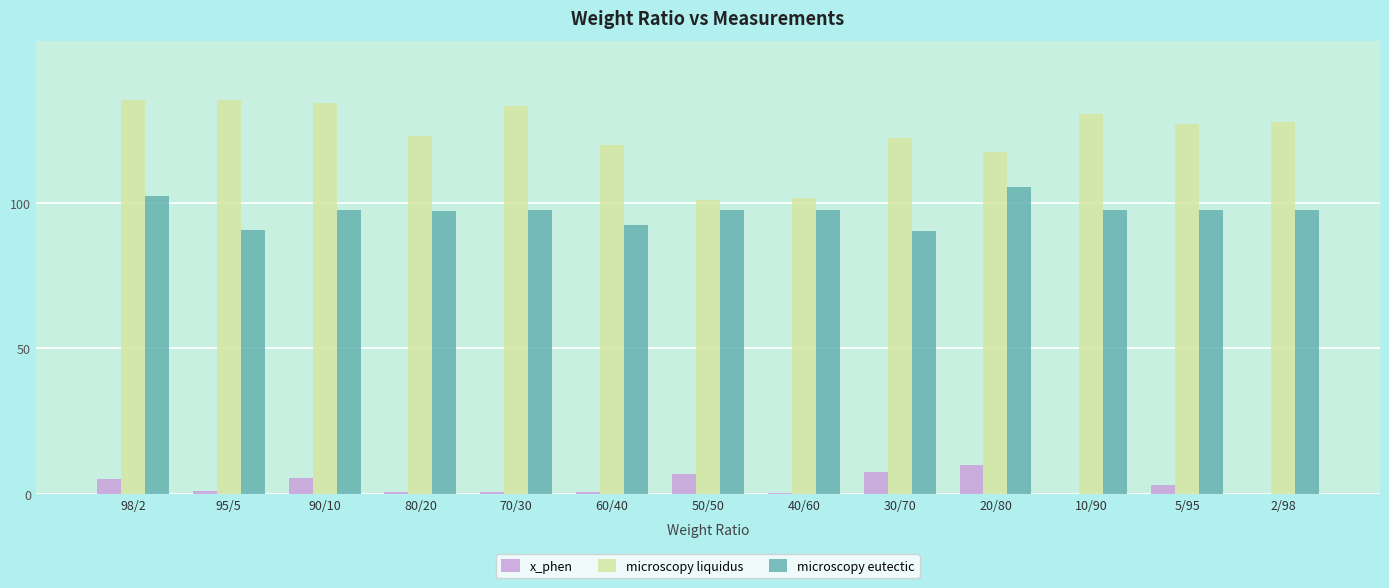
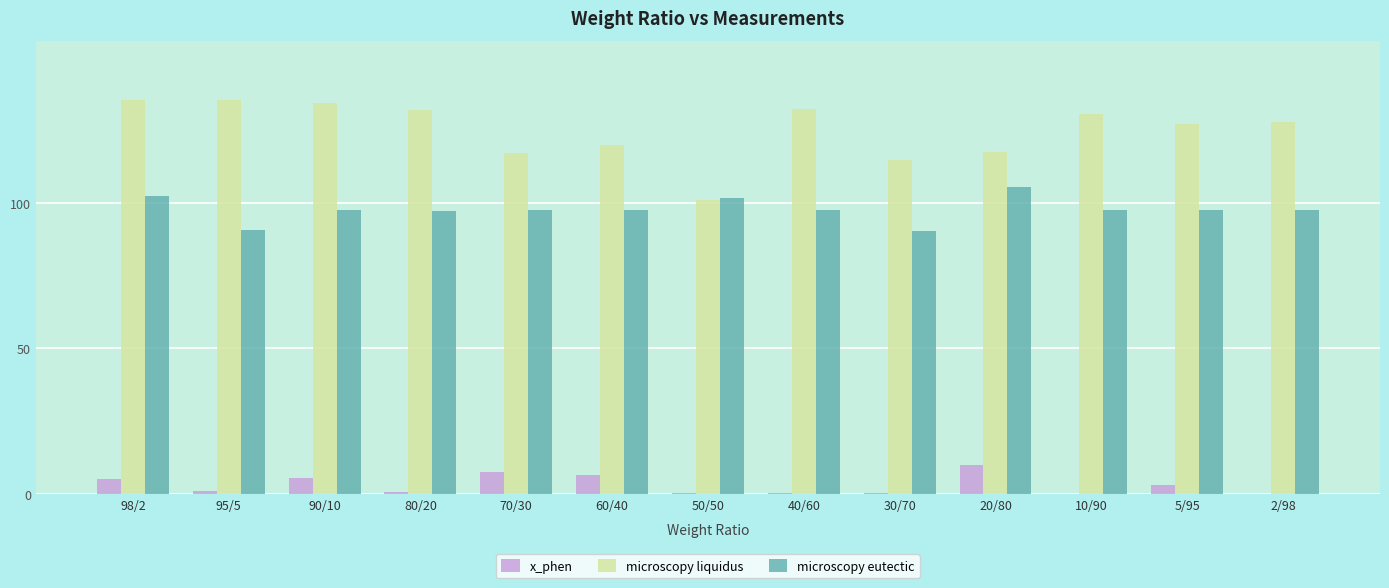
microscopy liquidus, 80/20: 123 -> 132
x_phen, 70/30: 1 -> 8
microscopy liquidus, 70/30: 133 -> 117
x_phen, 60/40: 1 -> 6
microscopy eutectic, 60/40: 92 -> 98
x_phen, 50/50: 7 -> 0
microscopy eutectic, 50/50: 98 -> 102
microscopy liquidus, 40/60: 102 -> 132
x_phen, 30/70: 7 -> 0
microscopy liquidus, 30/70: 122 -> 115
